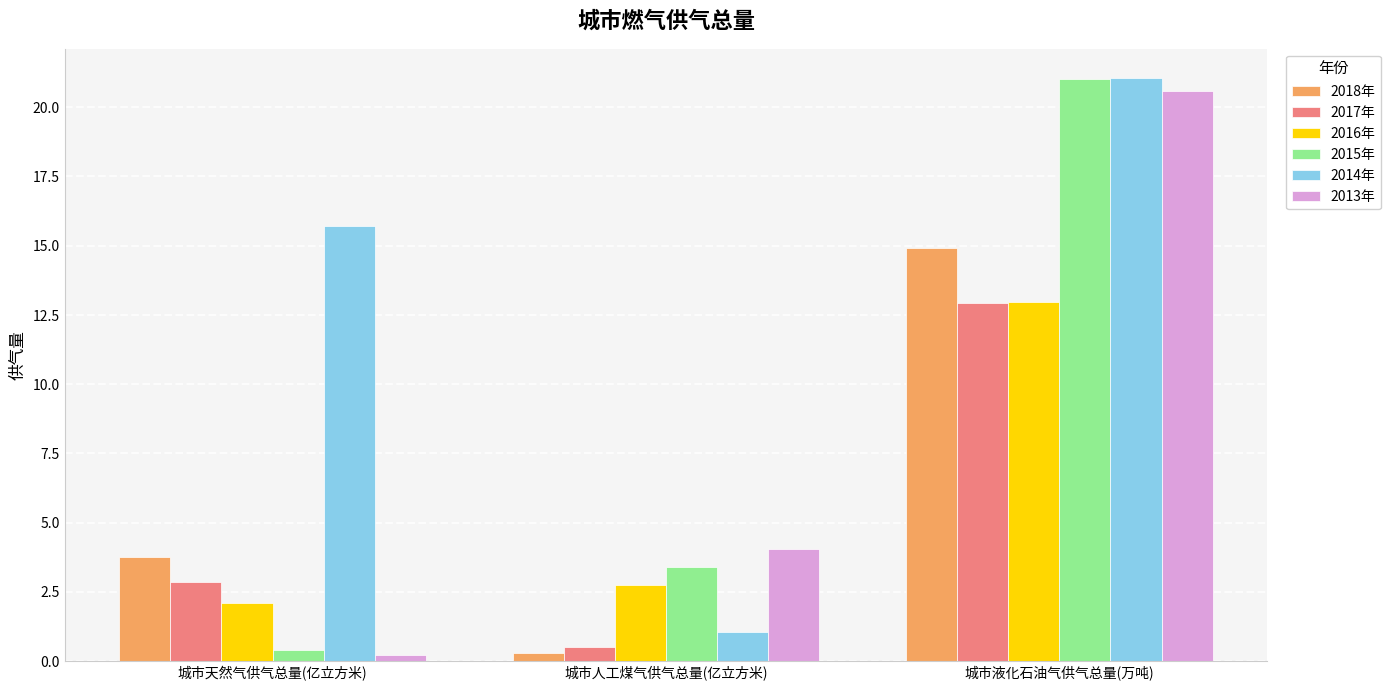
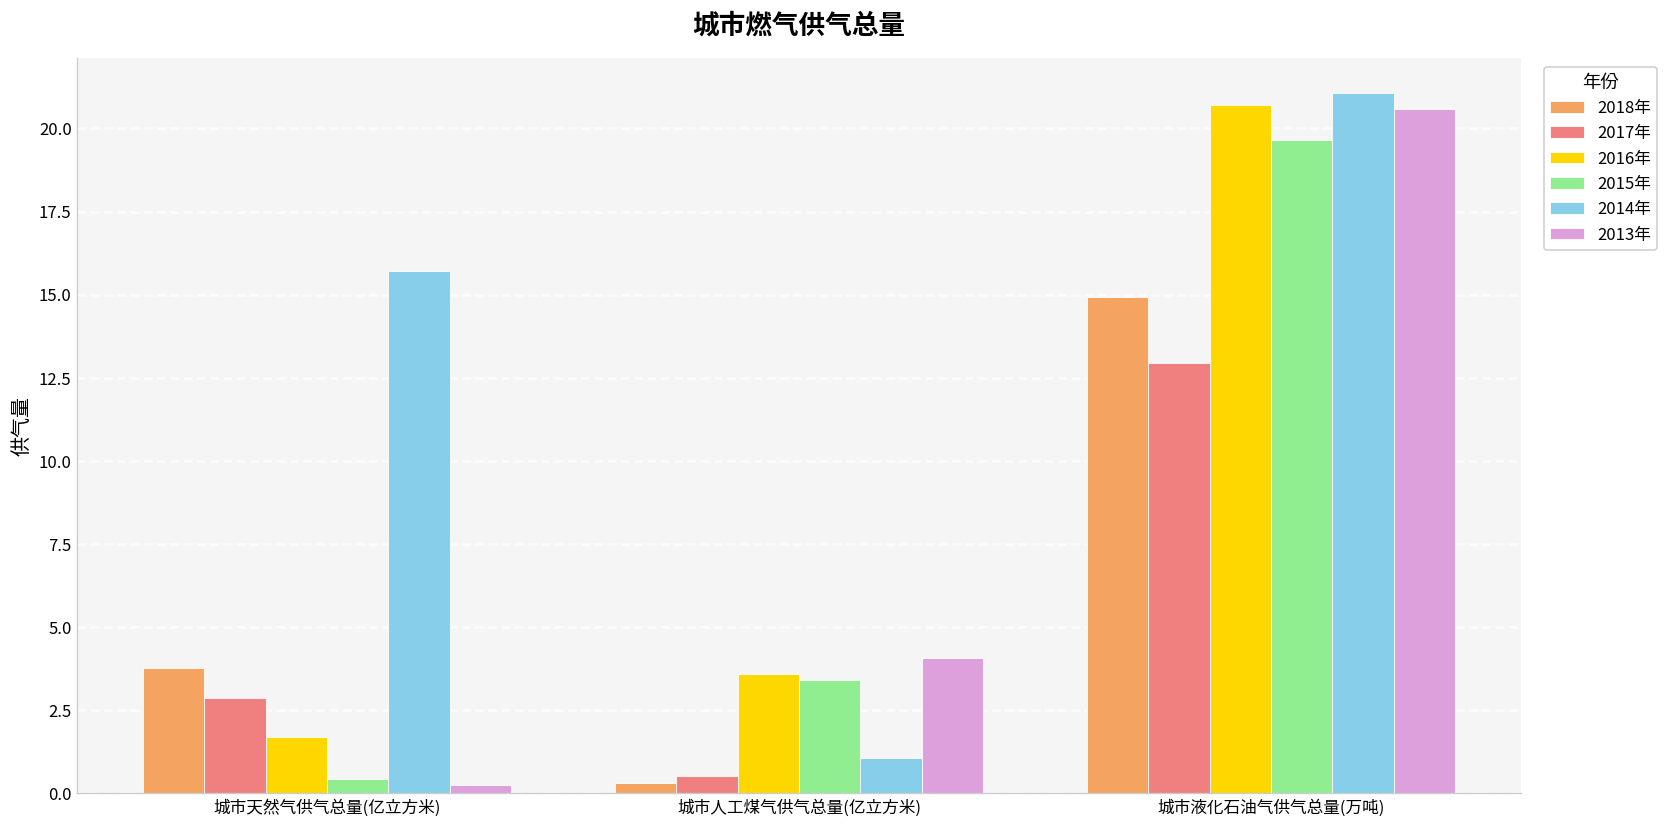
2016年, 城市天然气供气总量(亿立方米): 2.1 -> 1.7
2016年, 城市人工煤气供气总量(亿立方米): 2.7 -> 3.6
2016年, 城市液化石油气供气总量(万吨): 13.0 -> 20.7
2015年, 城市液化石油气供气总量(万吨): 21.0 -> 19.6
